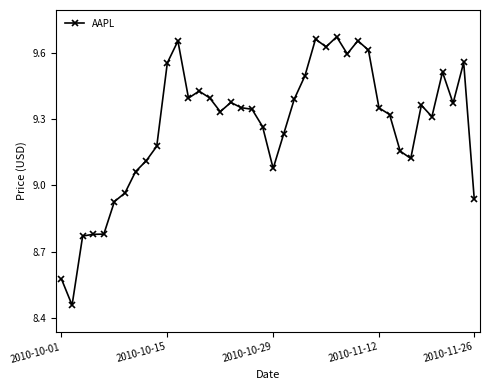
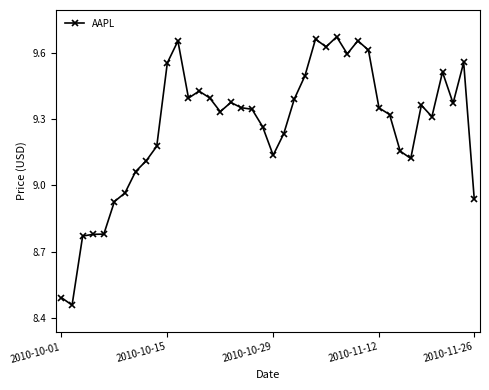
2010-10-01: 8.58 -> 8.49
2010-10-29: 9.08 -> 9.14
